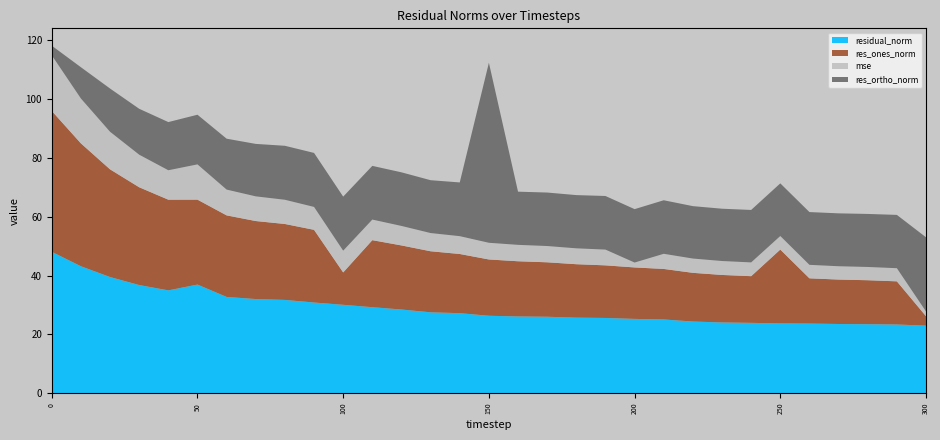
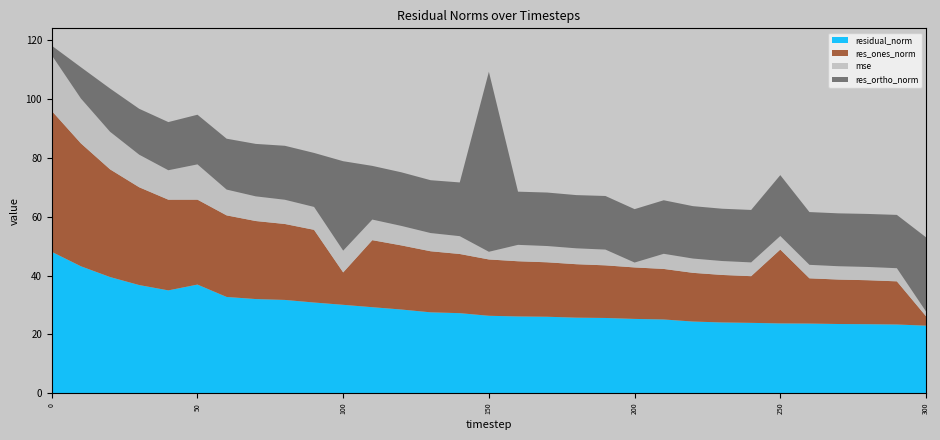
res_ortho_norm, 100: 18 -> 30
mse, 150: 6 -> 3
res_ortho_norm, 250: 18 -> 21
